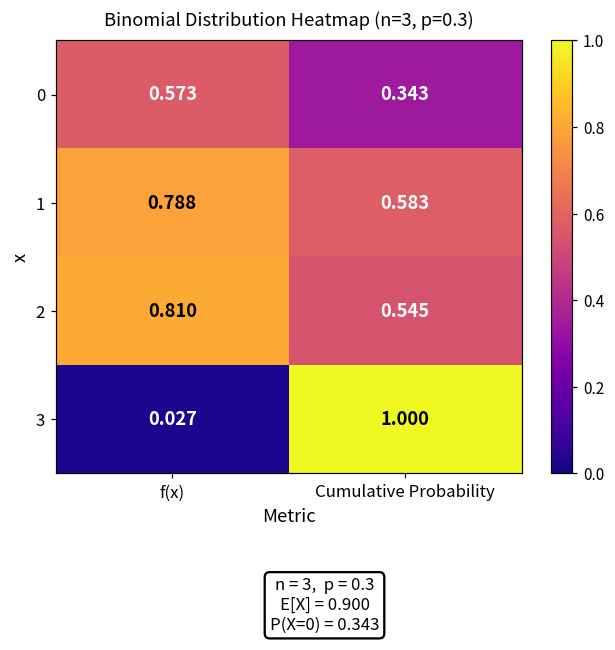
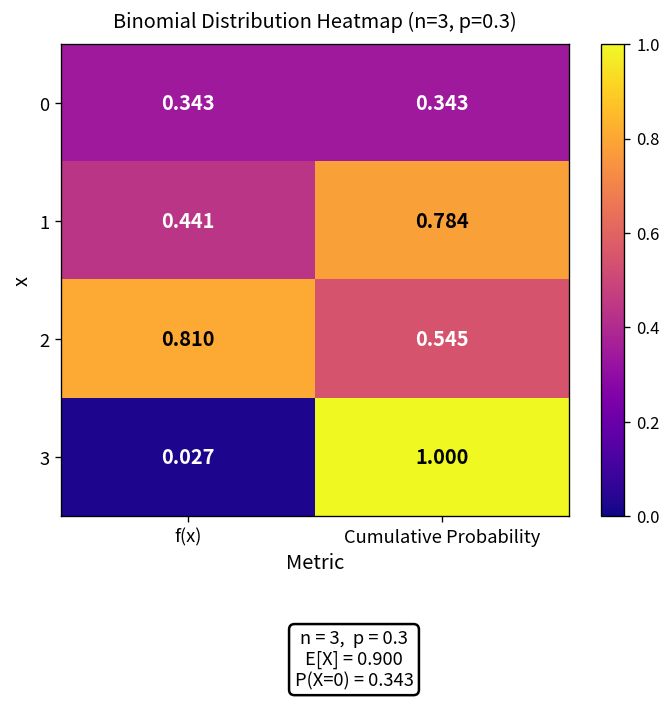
0, f(x): 0.573 -> 0.343
1, f(x): 0.788 -> 0.441
1, Cumulative Probability: 0.583 -> 0.784
